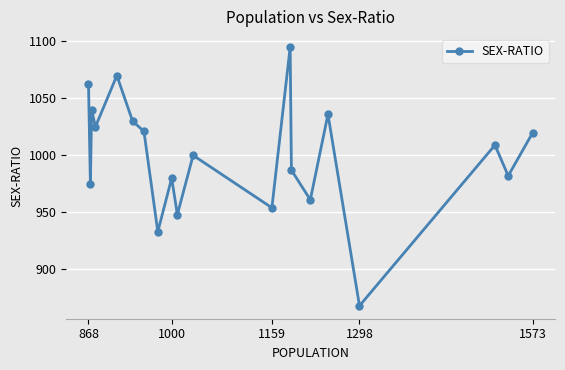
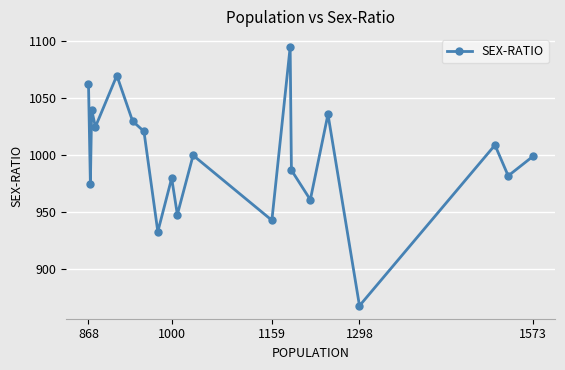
1159: 954 -> 943
1573: 1020 -> 999
